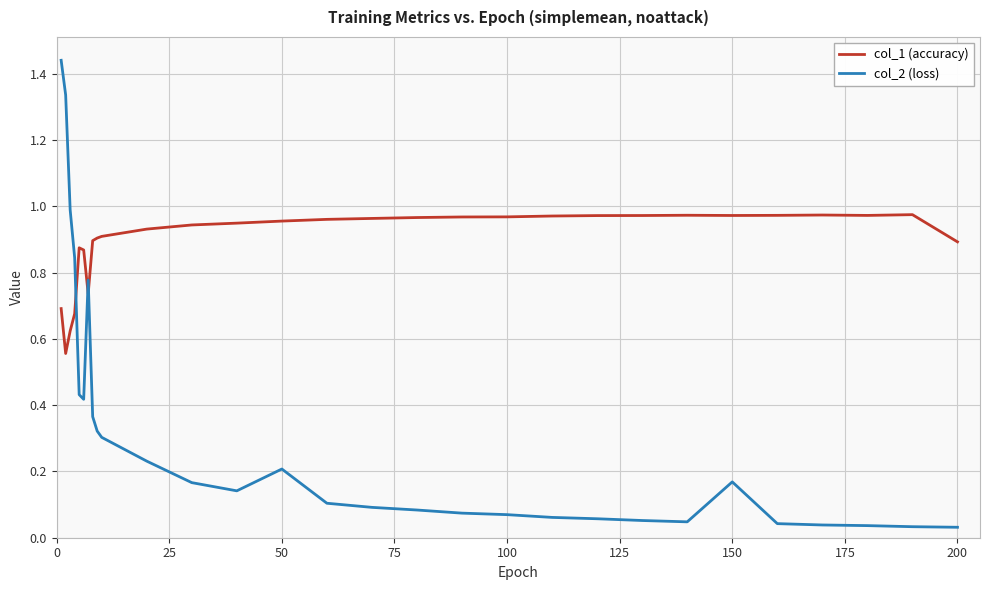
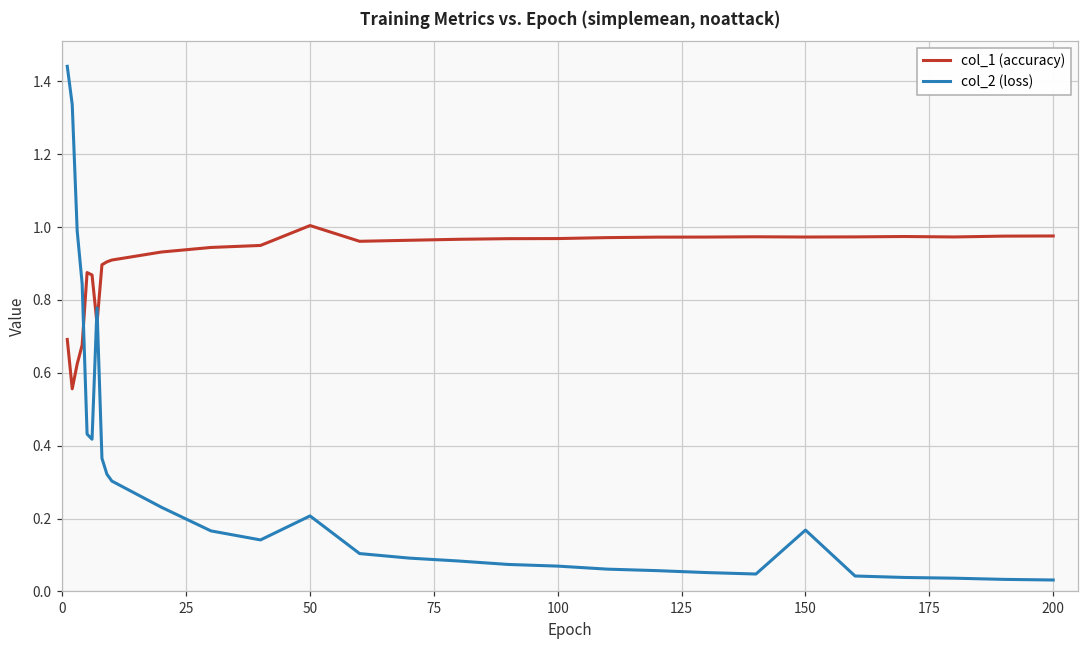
col_1 (accuracy), 50: 0.96 -> 1.00
col_1 (accuracy), 200: 0.89 -> 0.98
